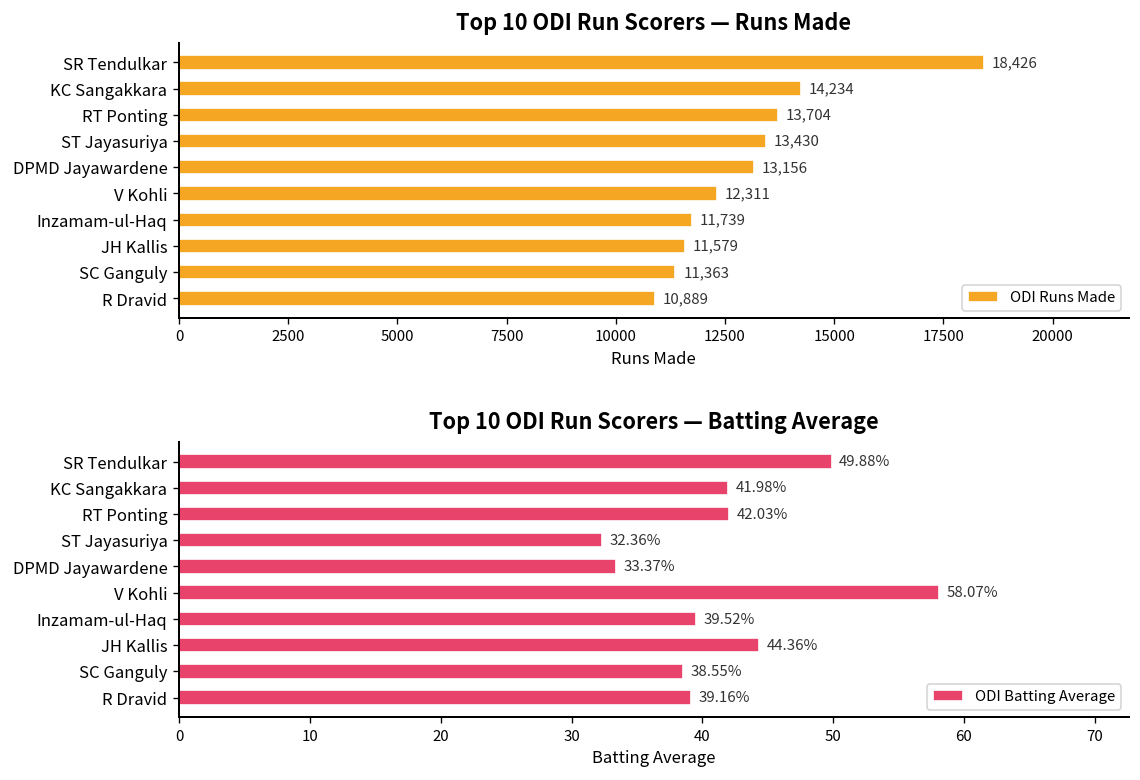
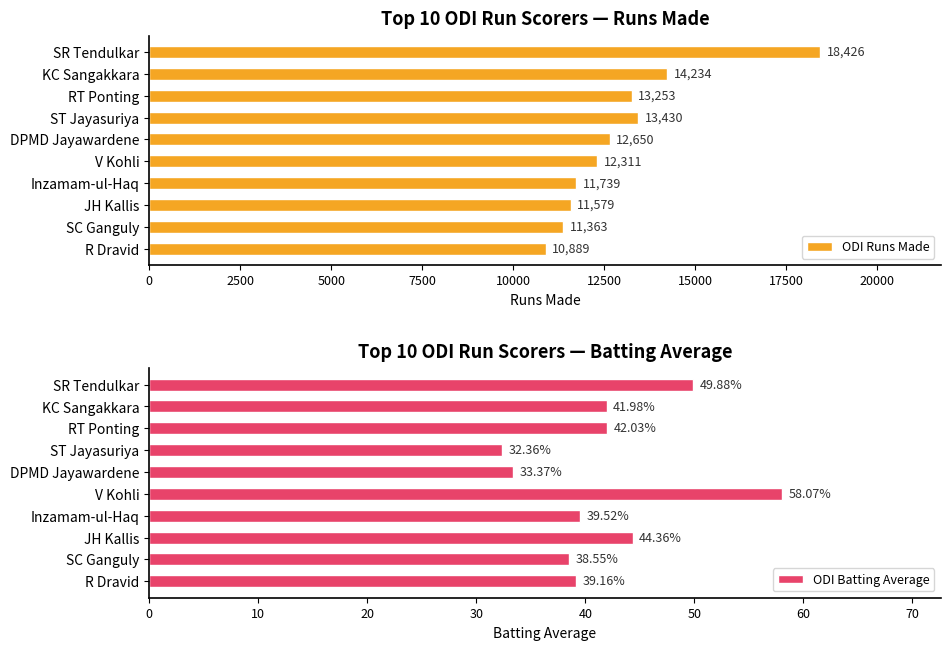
Top 10 ODI Run Scorers — Runs Made, RT Ponting: 13,704 -> 13,253
Top 10 ODI Run Scorers — Runs Made, DPMD Jayawardene: 13,156 -> 12,650
